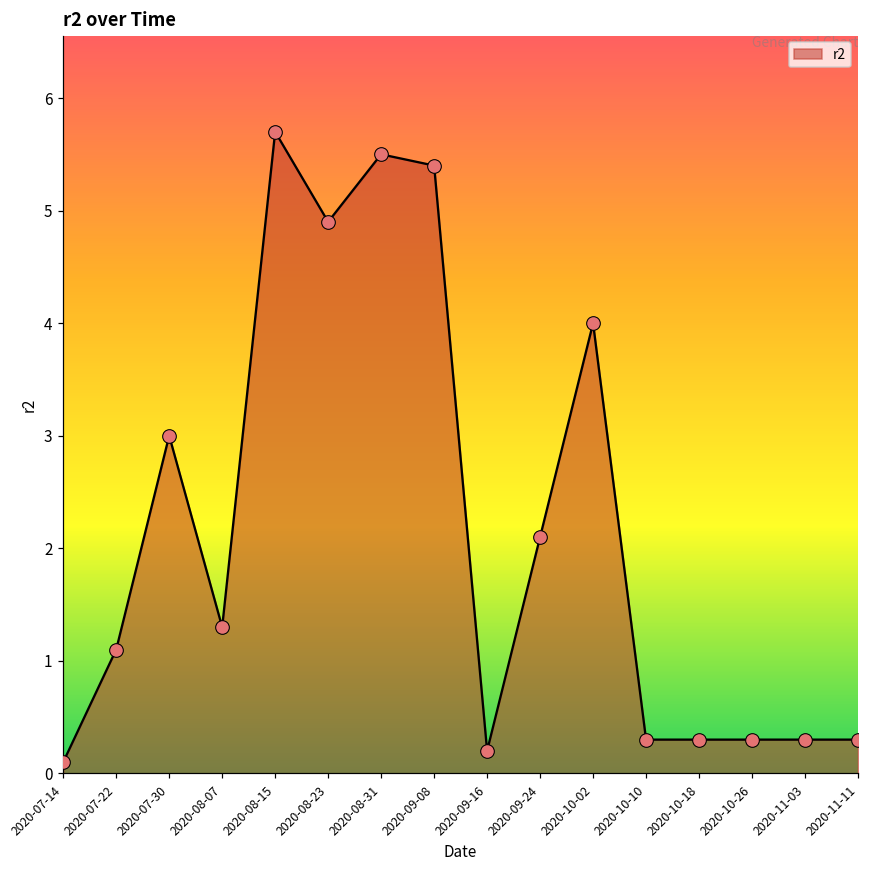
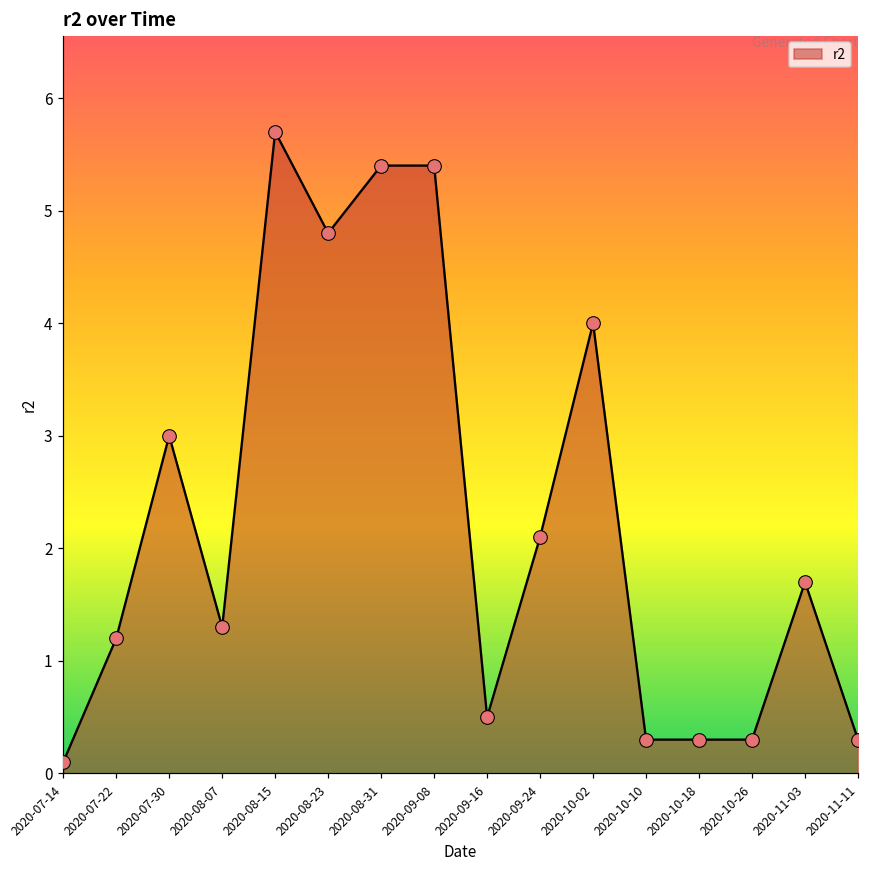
2020-07-22: 1.1 -> 1.2
2020-08-23: 4.9 -> 4.8
2020-08-31: 5.5 -> 5.4
2020-09-16: 0.2 -> 0.5
2020-11-03: 0.3 -> 1.7
